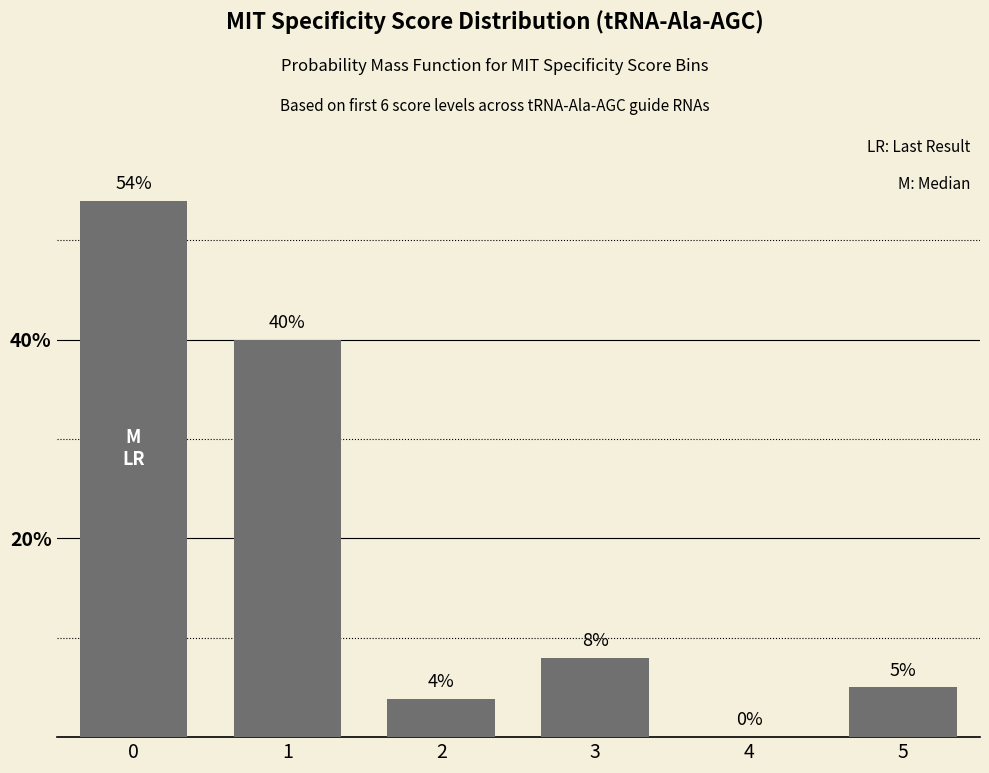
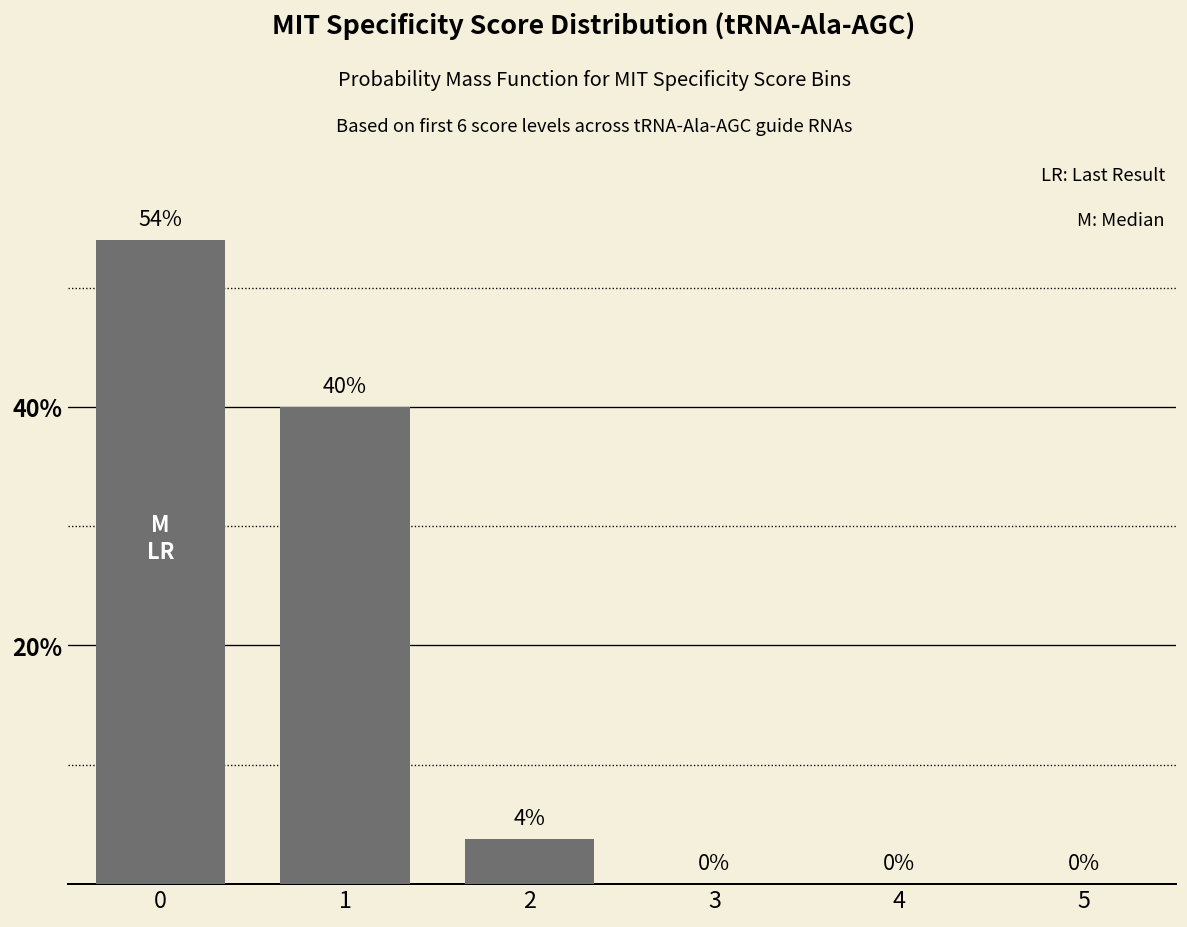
3: 8% -> 0%
5: 5% -> 0%
